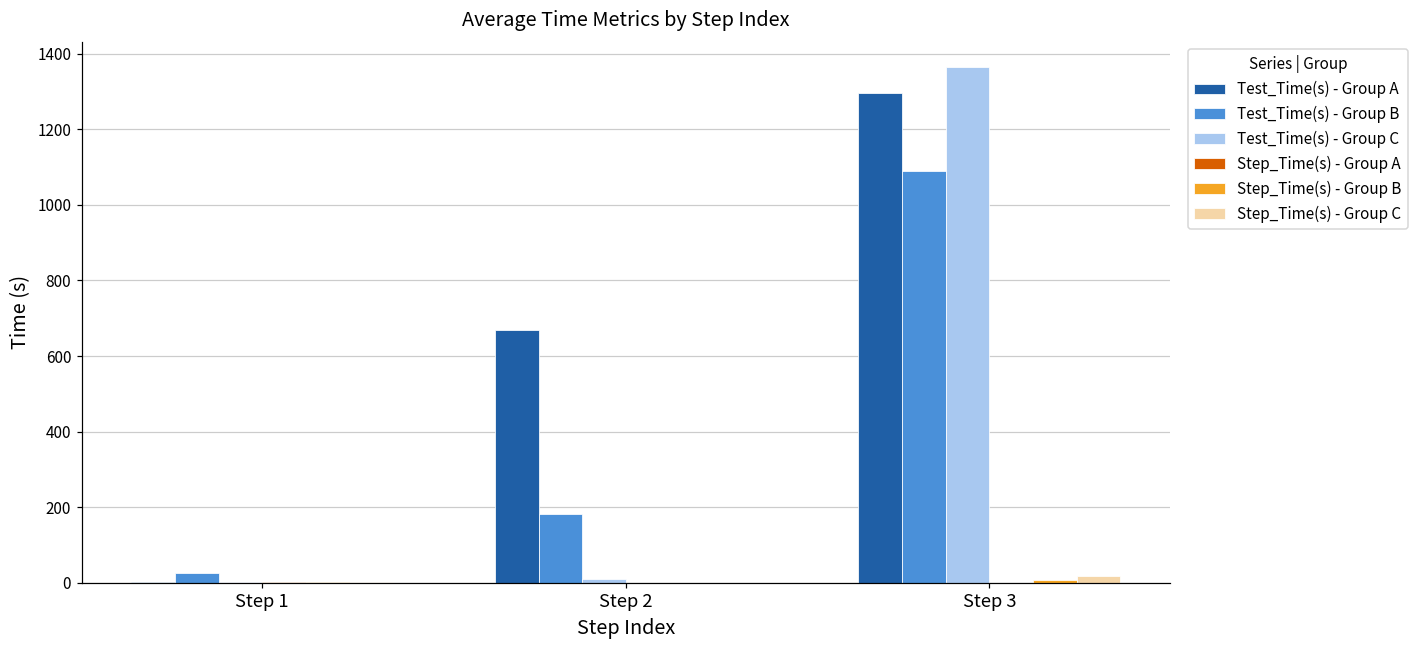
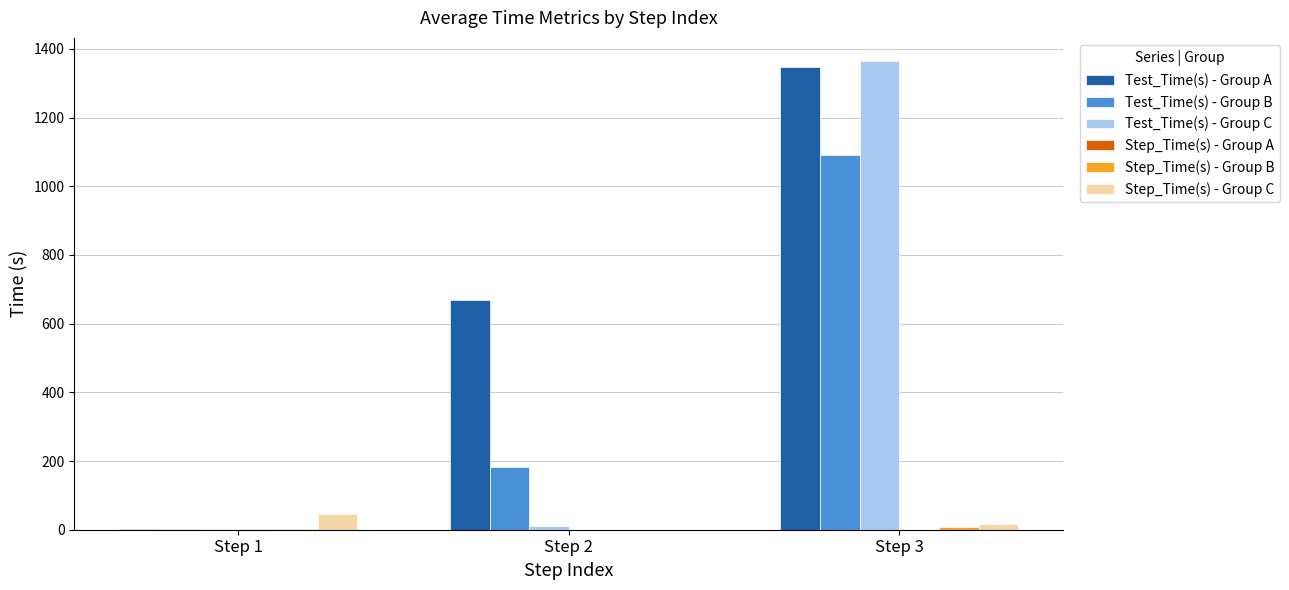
Test_Time(s) - Group B, Step 1: 30 -> 0
Step_Time(s) - Group C, Step 1: 0 -> 40
Test_Time(s) - Group A, Step 3: 1300 -> 1350
